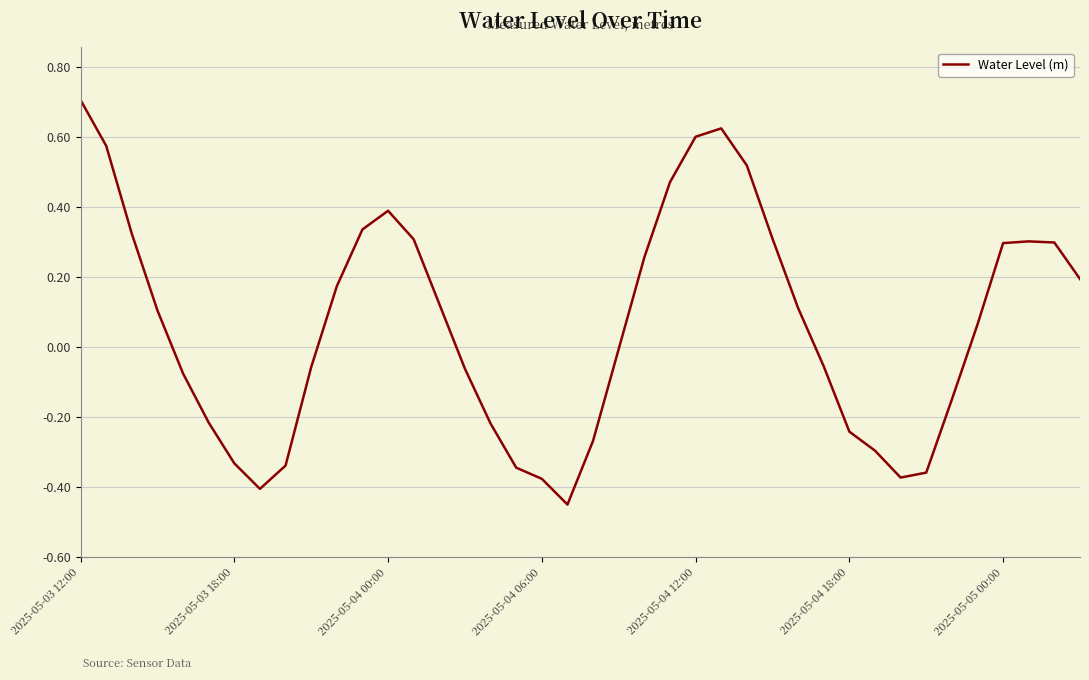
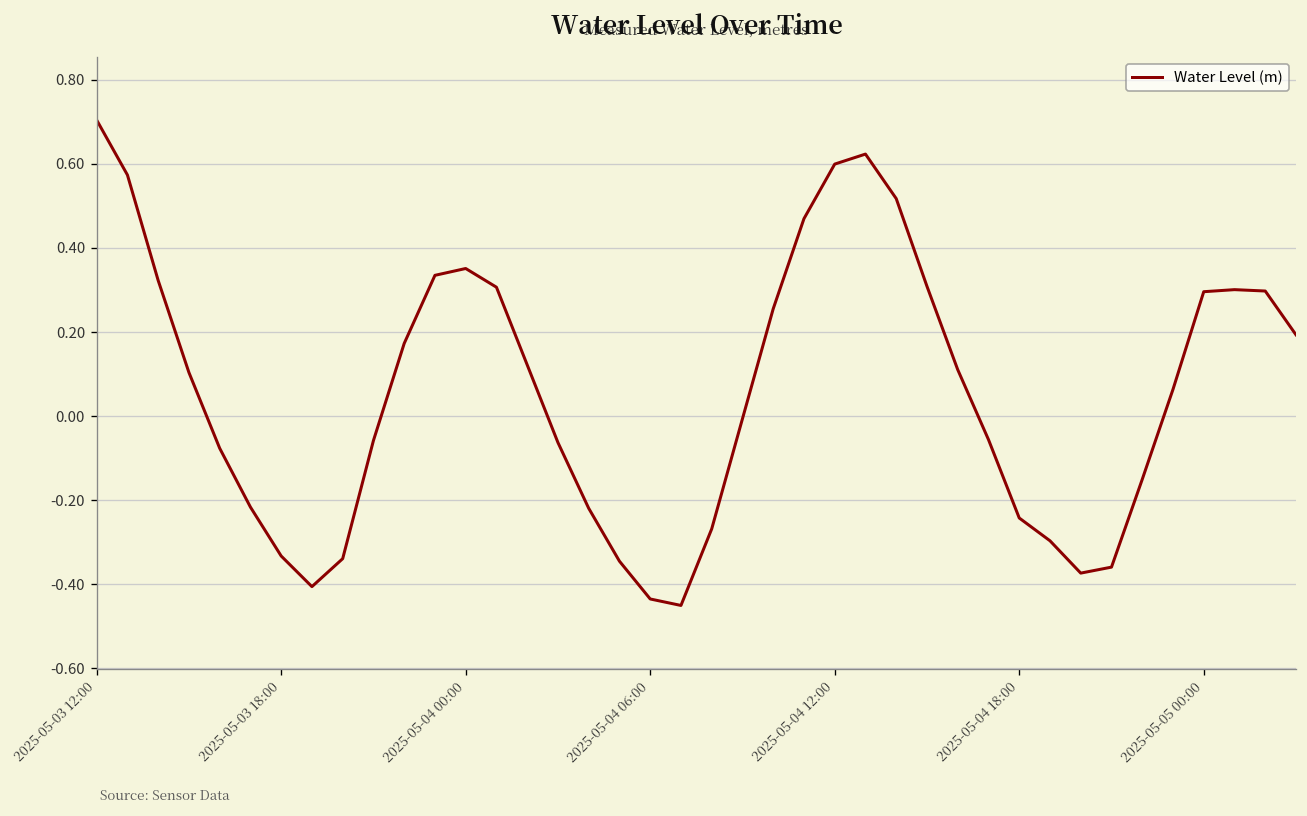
2025-05-04 00:00: 0.39 -> 0.35
2025-05-04 06:00: -0.38 -> -0.43
